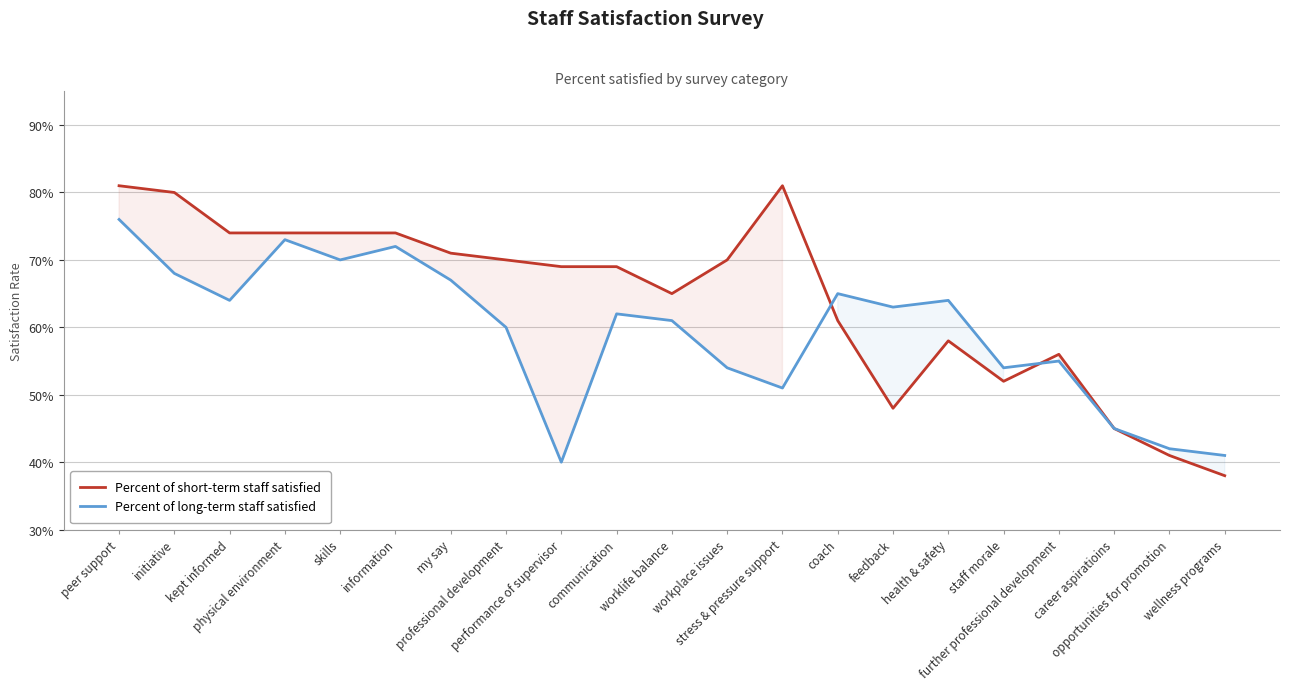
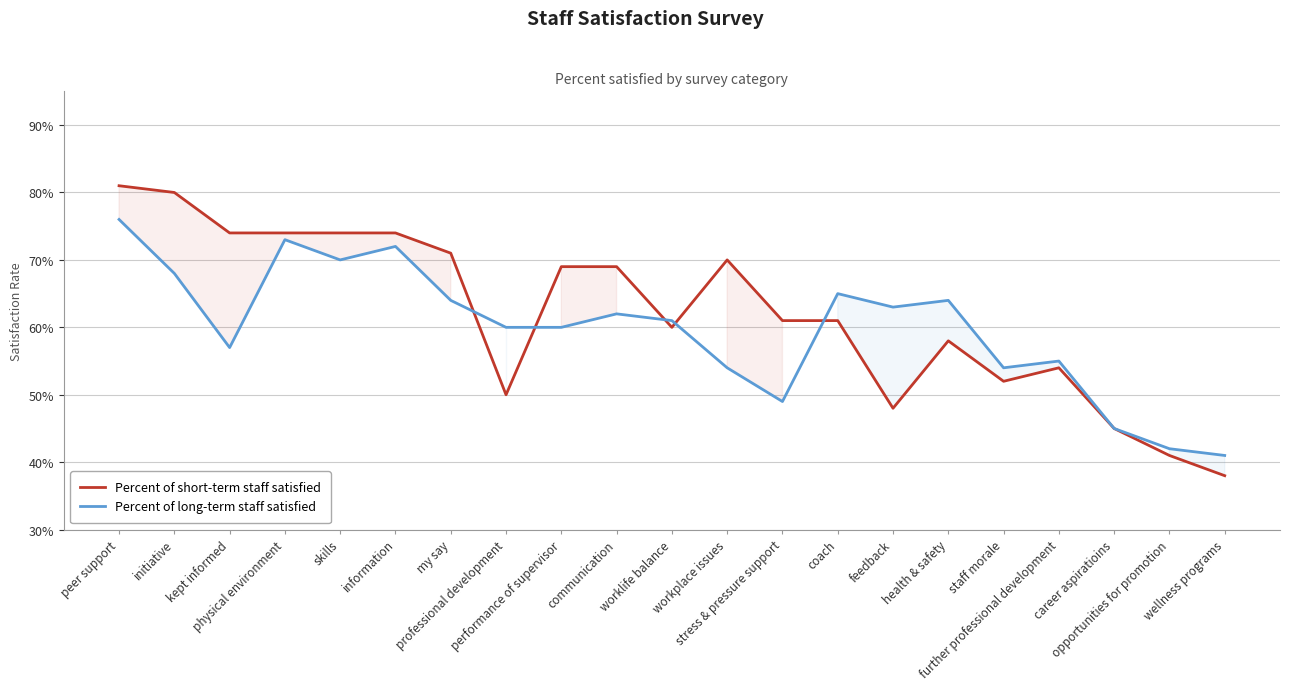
Percent of long-term staff satisfied, kept informed: 64% -> 57%
Percent of long-term staff satisfied, my say: 67% -> 64%
Percent of short-term staff satisfied, professional development: 70% -> 50%
Percent of long-term staff satisfied, performance of supervisor: 40% -> 60%
Percent of short-term staff satisfied, worklife balance: 65% -> 60%
Percent of short-term staff satisfied, stress & pressure support: 81% -> 61%
Percent of long-term staff satisfied, stress & pressure support: 51% -> 49%
Percent of short-term staff satisfied, further professional development: 56% -> 54%
